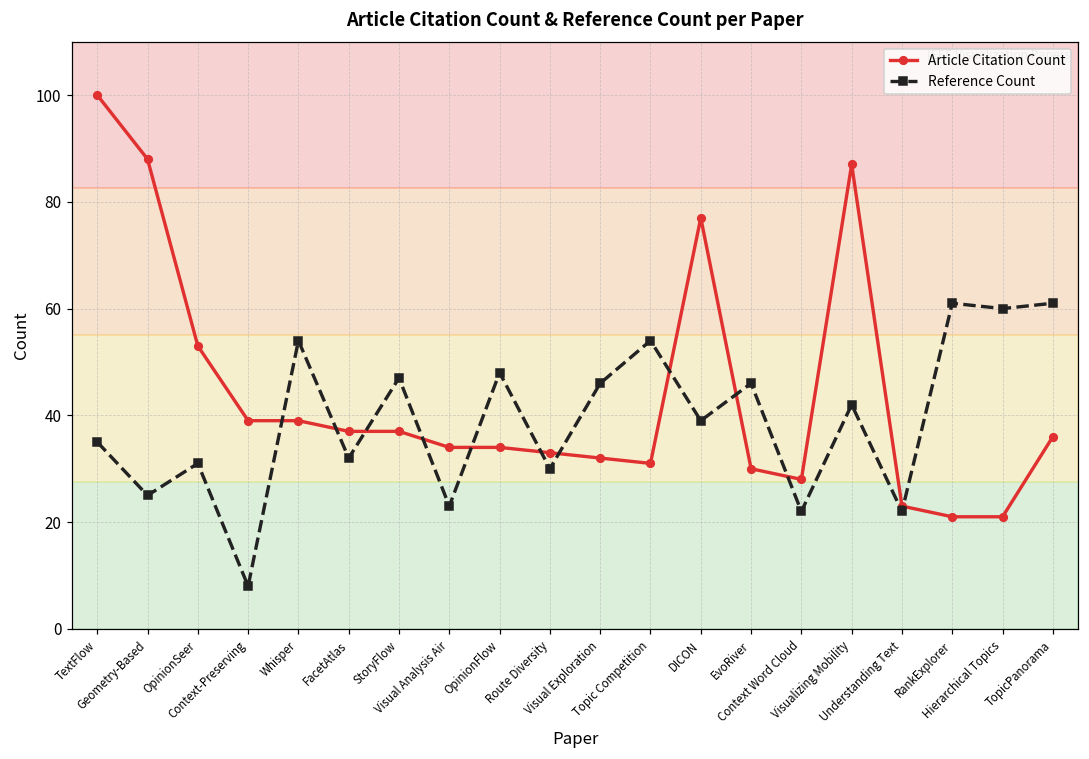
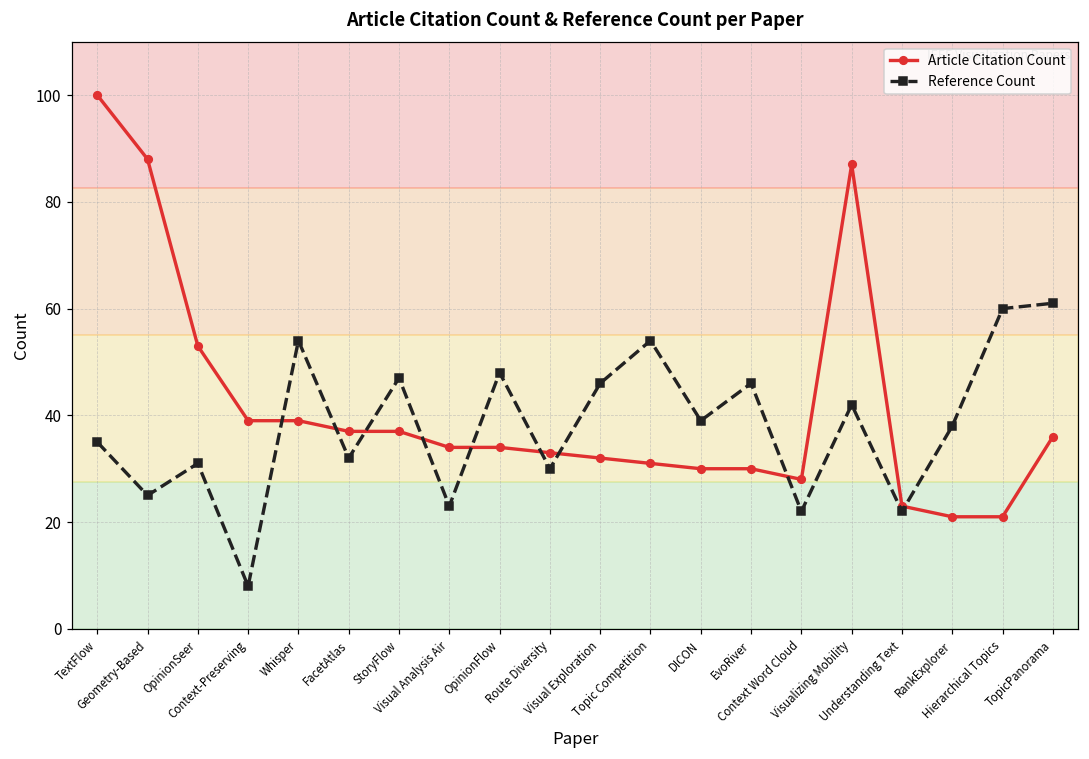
Article Citation Count, DICON: 77 -> 30
Reference Count, RankExplorer: 61 -> 38
